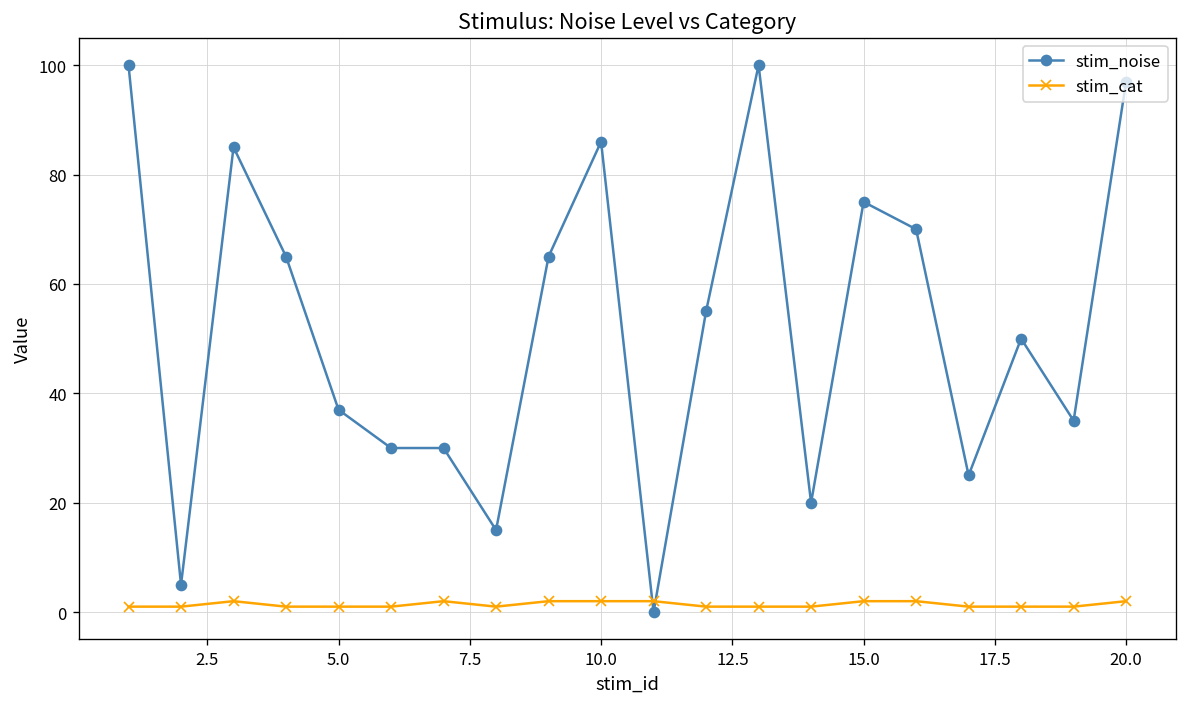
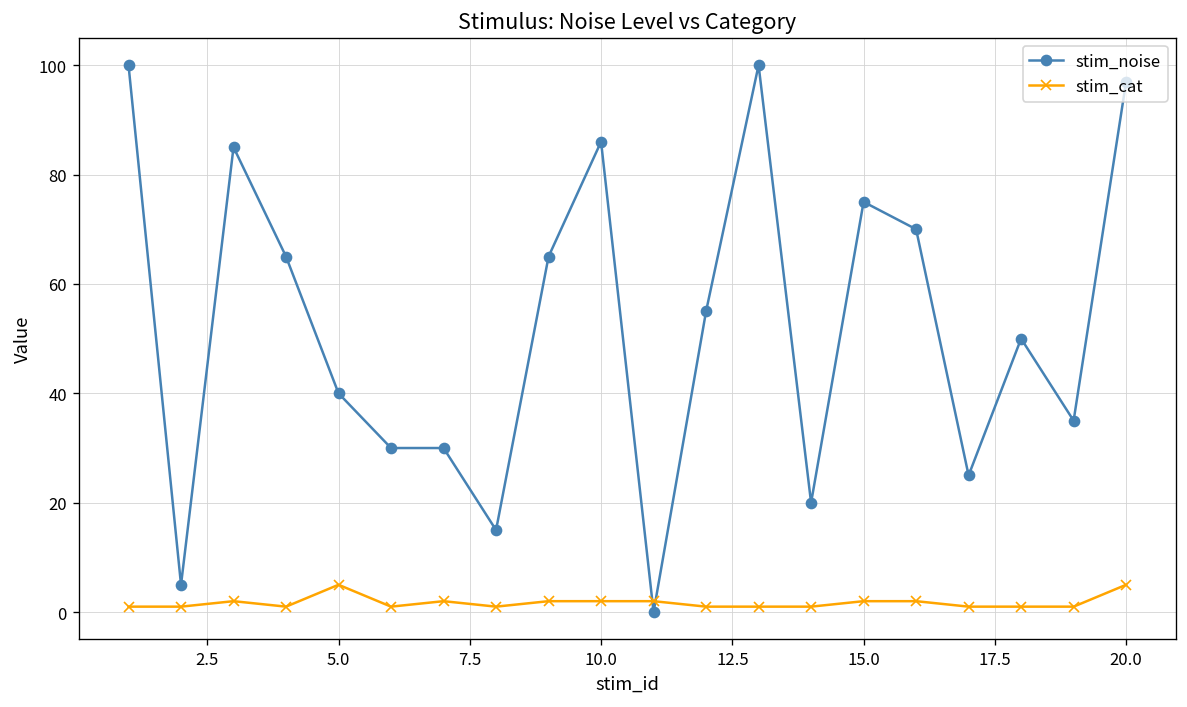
stim_noise, 5.0: 37 -> 40
stim_cat, 5.0: 1 -> 5
stim_cat, 20.0: 2 -> 5
